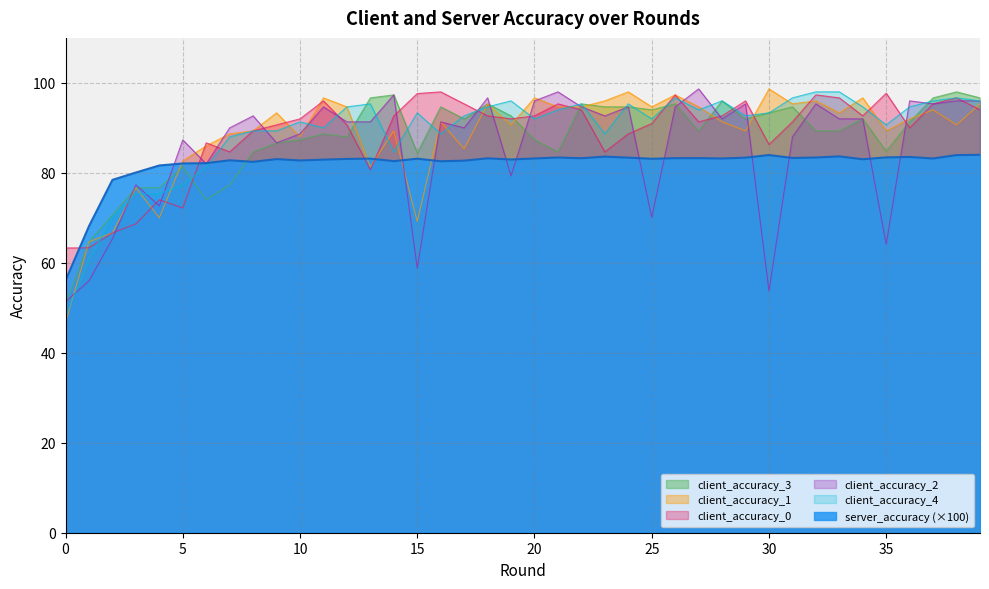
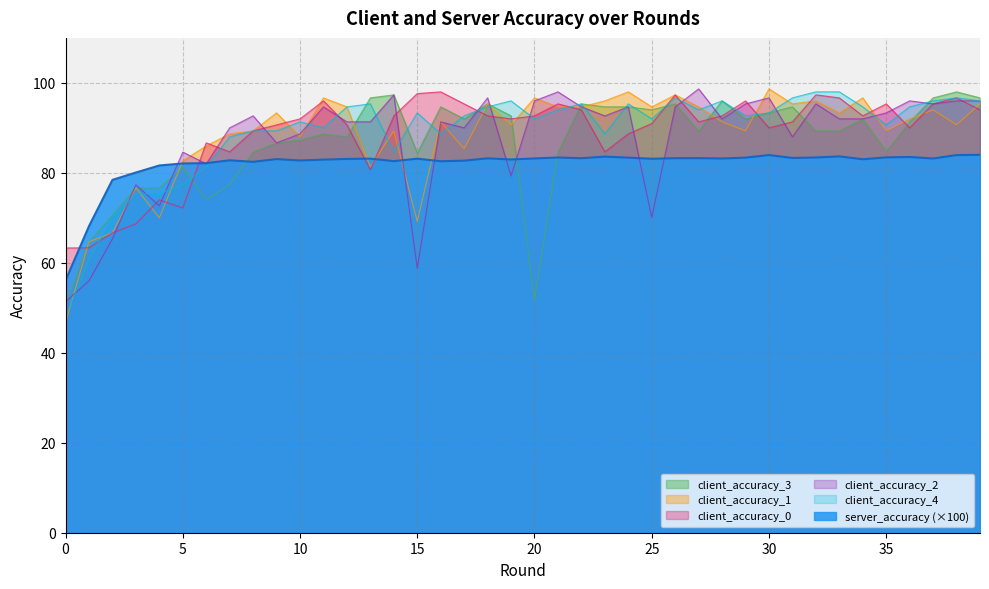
client_accuracy_2, 5: 87 -> 85
client_accuracy_3, 20: 87 -> 52
client_accuracy_0, 30: 86 -> 90
client_accuracy_2, 30: 54 -> 97
client_accuracy_0, 35: 98 -> 95
client_accuracy_2, 35: 64 -> 93
